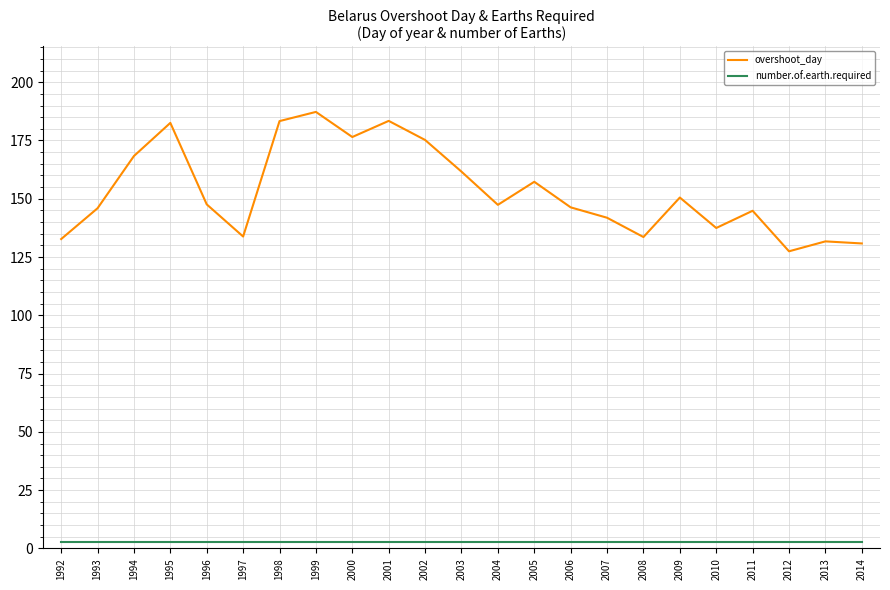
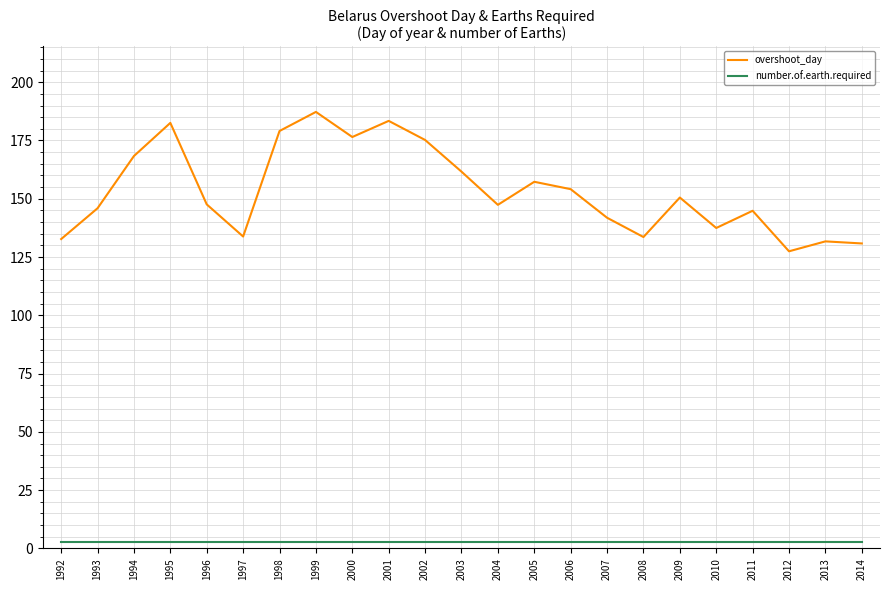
overshoot_day, 1998: 183 -> 179
overshoot_day, 2006: 146 -> 154
